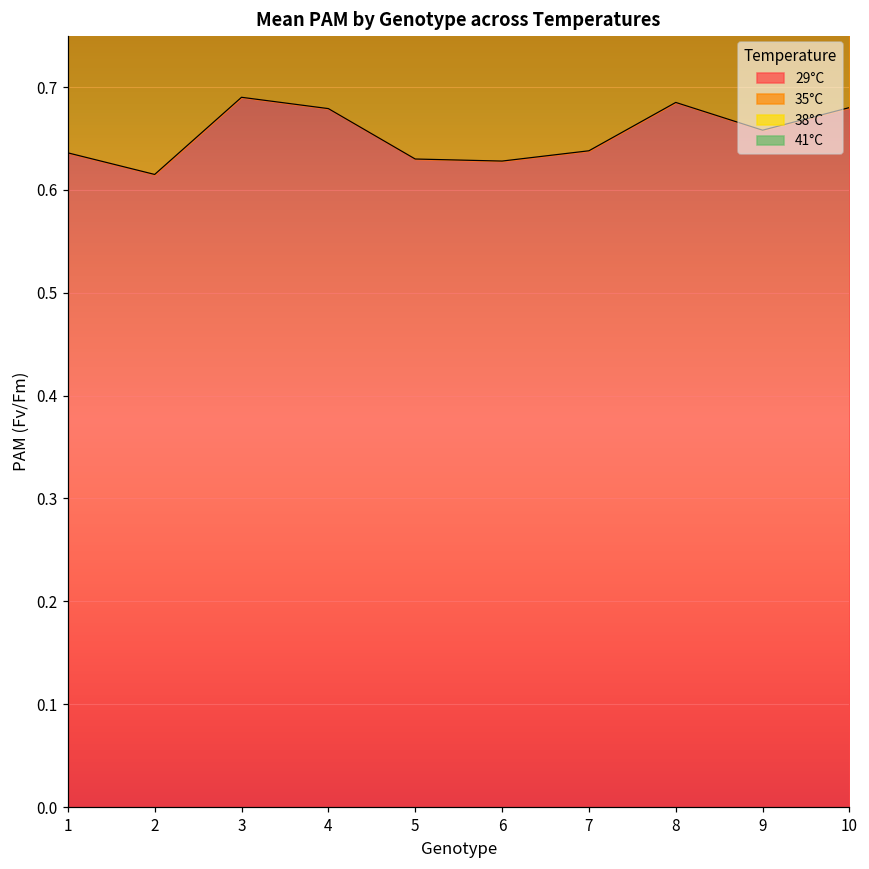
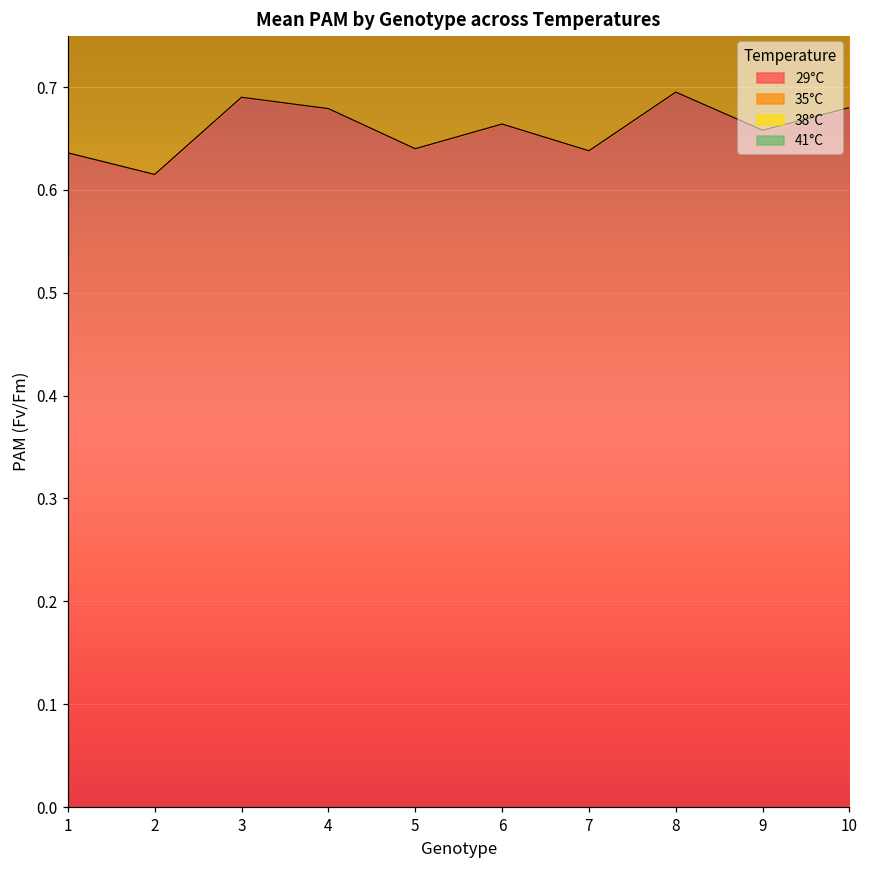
29°C, 5: 0.63 -> 0.64
29°C, 6: 0.63 -> 0.66
29°C, 8: 0.69 -> 0.70
